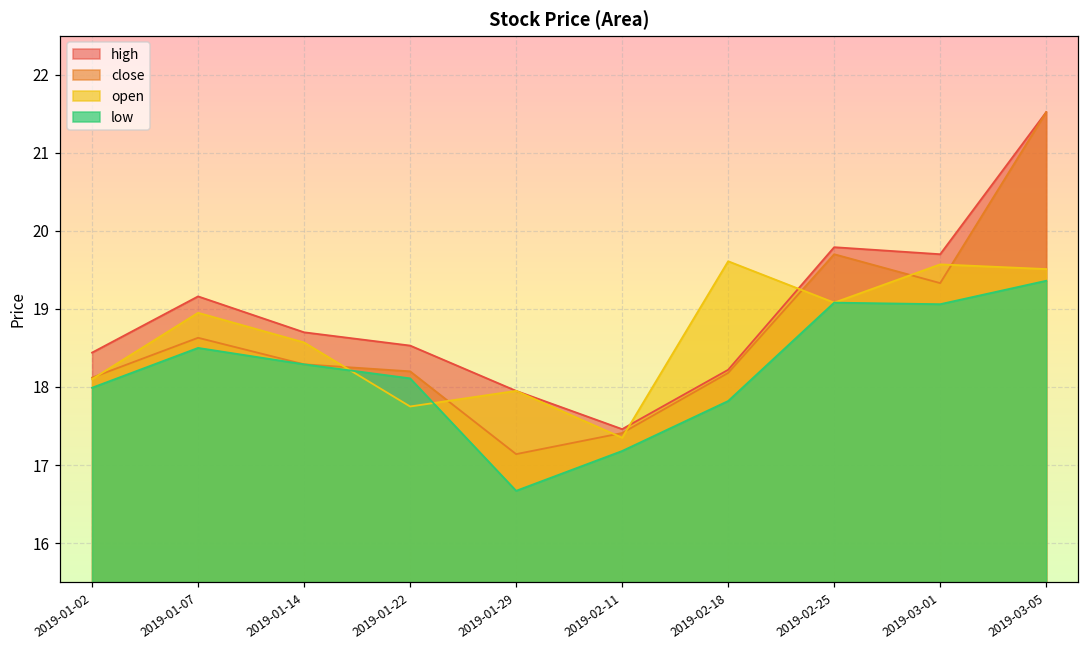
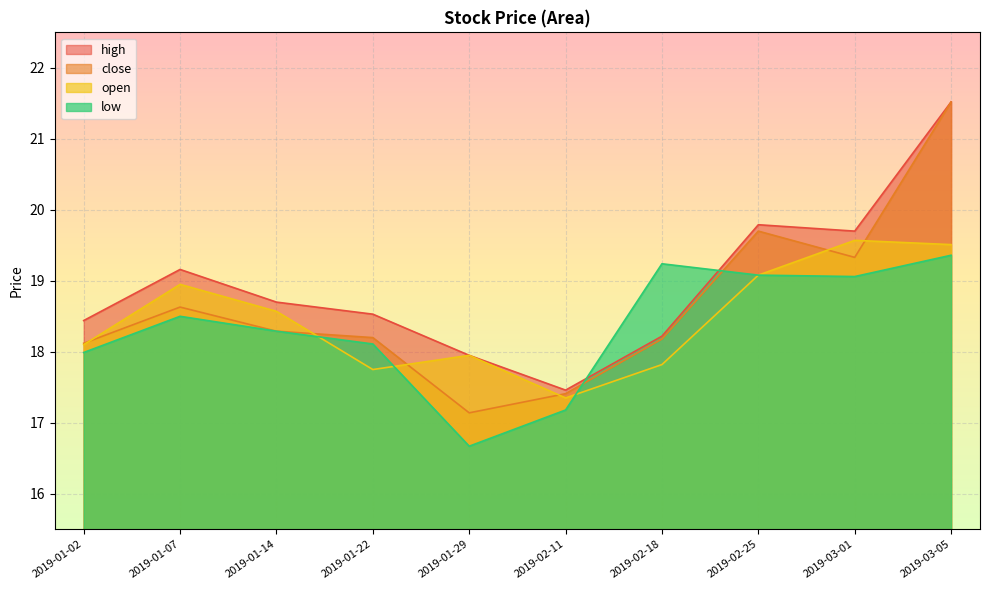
open, 2019-02-18: 19.6 -> 17.8
low, 2019-02-18: 17.8 -> 19.2
